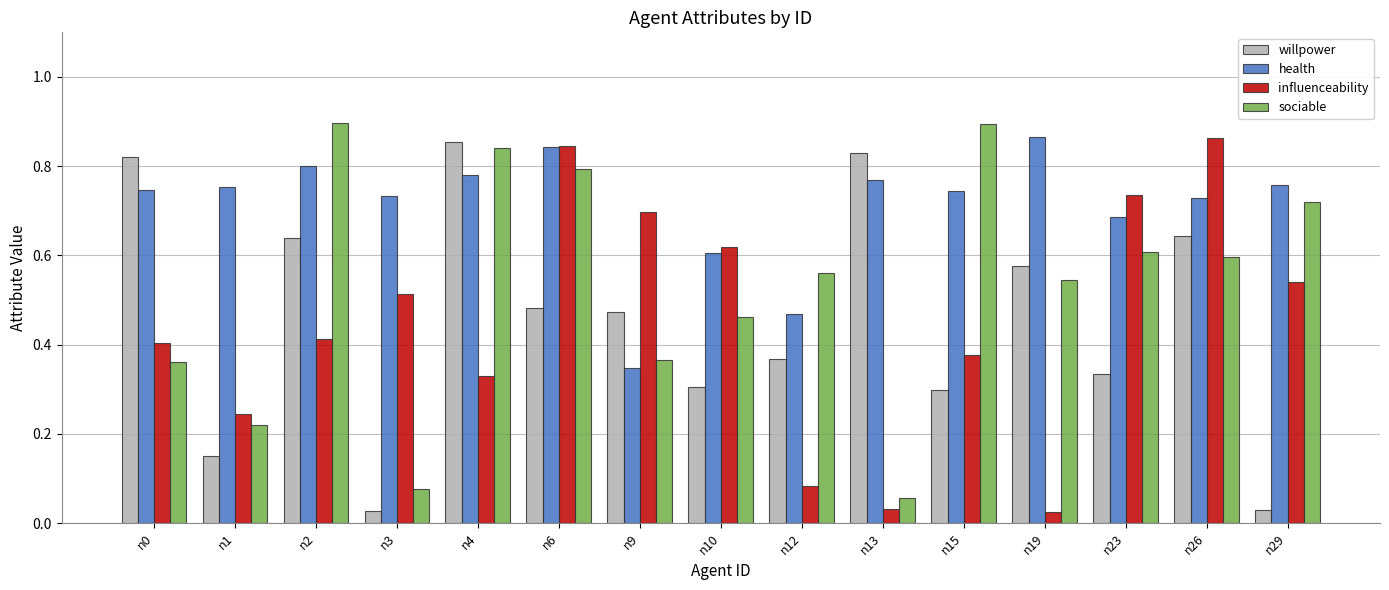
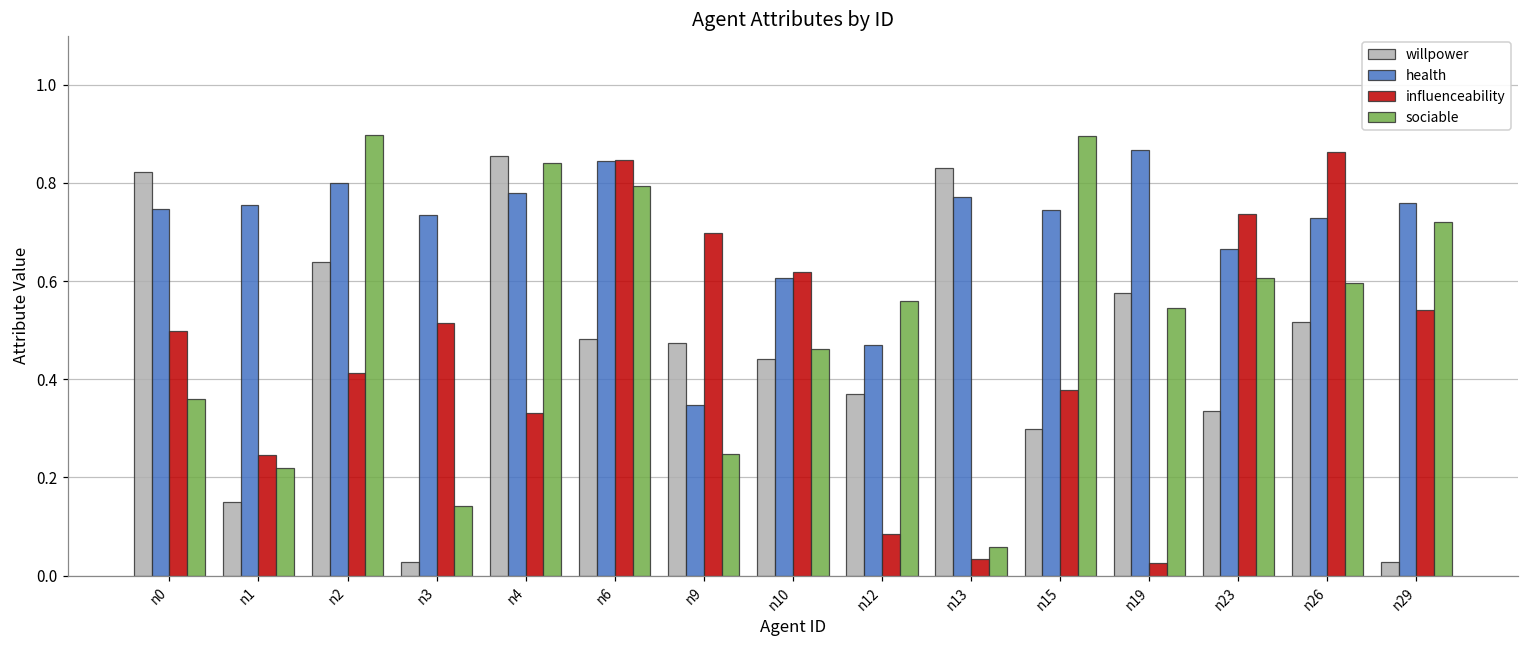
influenceability, n0: 0.40 -> 0.50
sociable, n3: 0.08 -> 0.14
sociable, n9: 0.37 -> 0.25
willpower, n10: 0.31 -> 0.44
health, n23: 0.69 -> 0.66
willpower, n26: 0.64 -> 0.52
